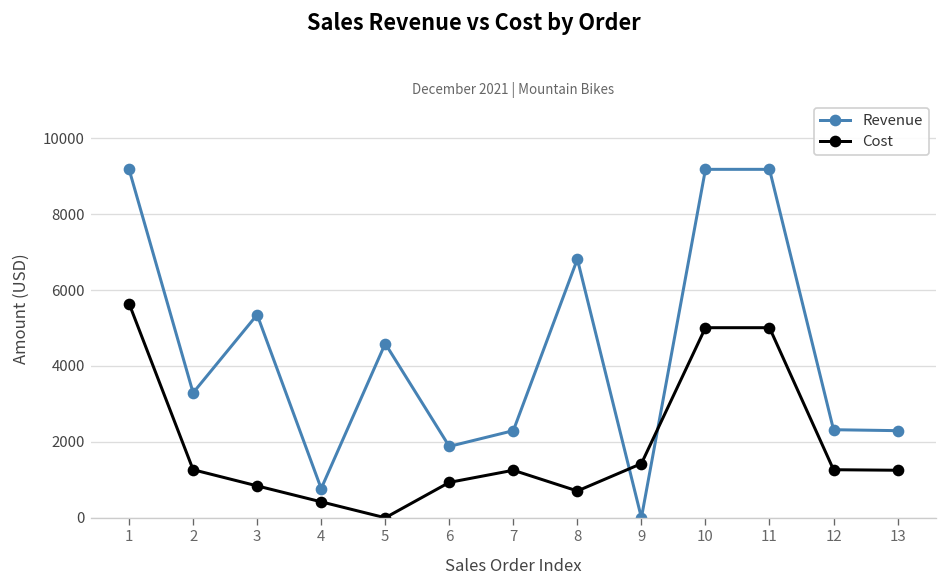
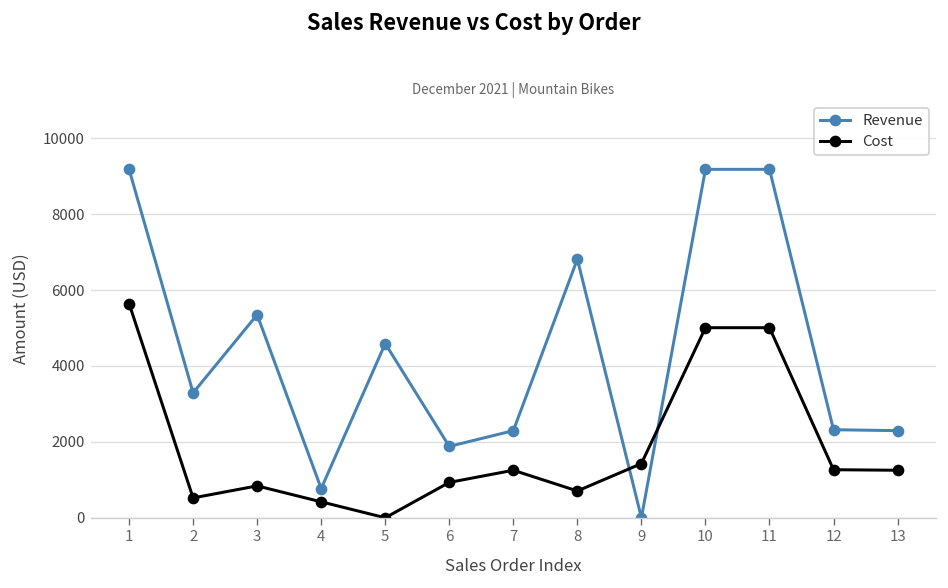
Cost, 2: 1300 -> 500
